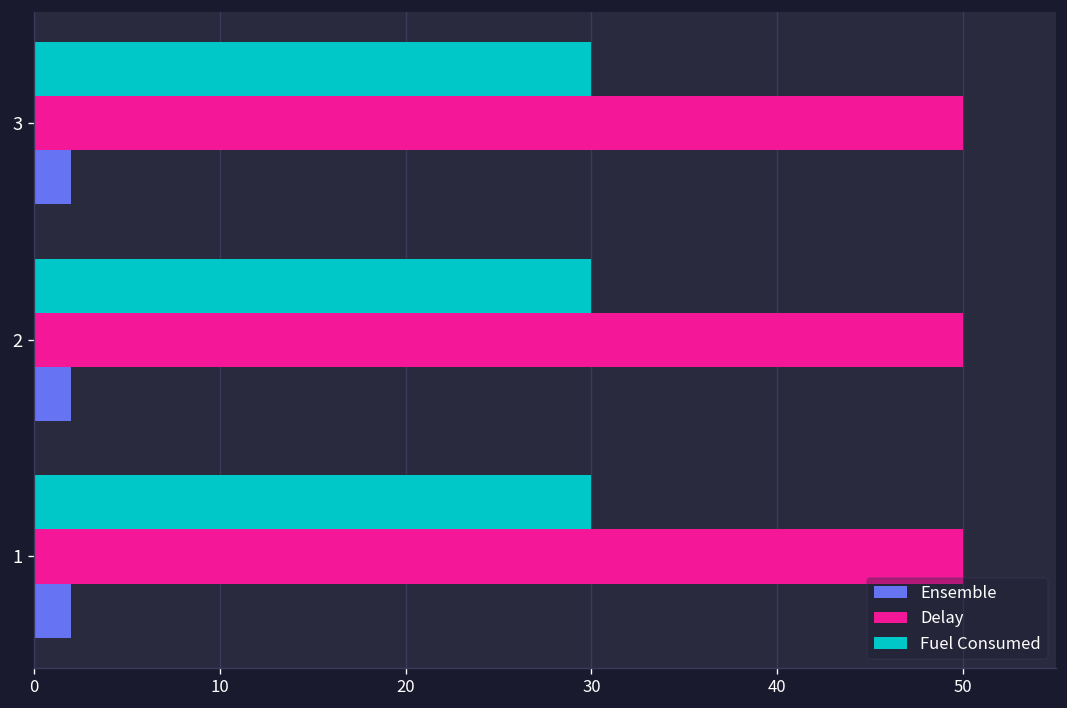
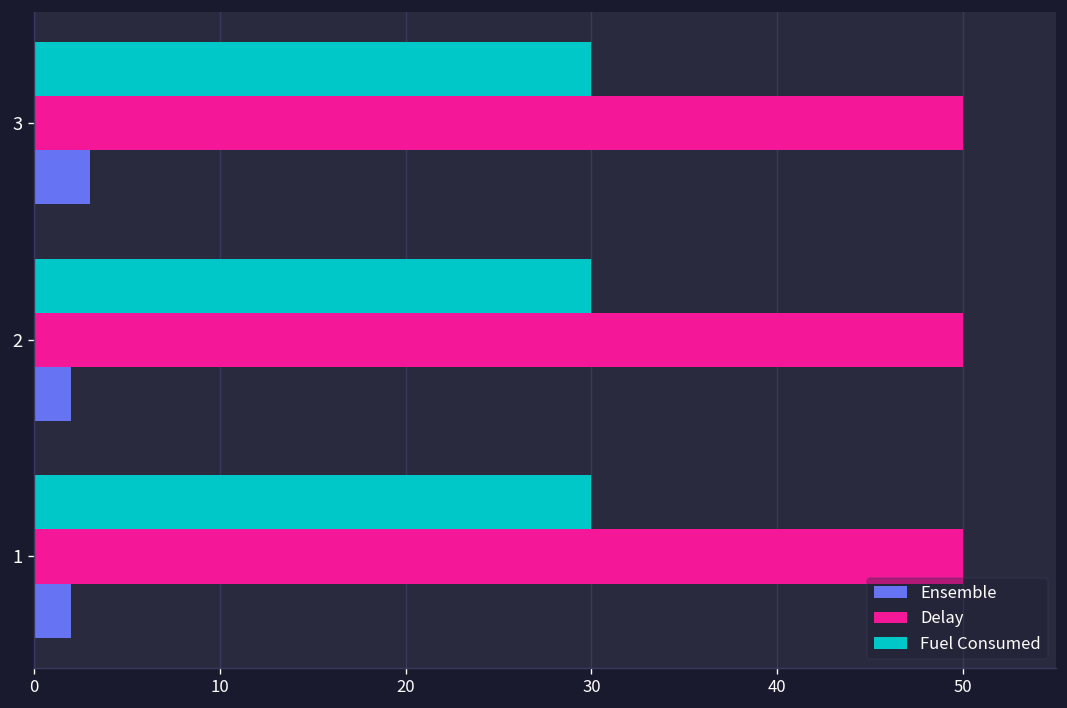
Ensemble, 3: 2 -> 3
